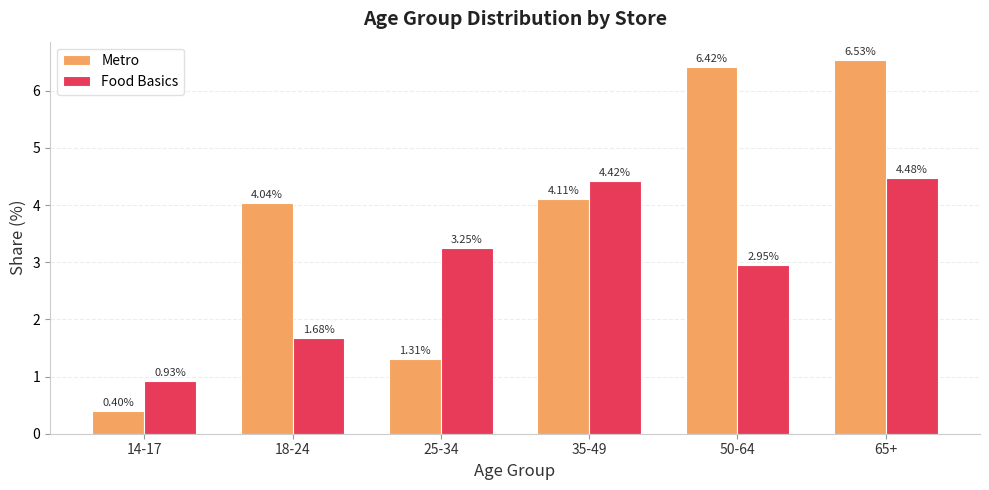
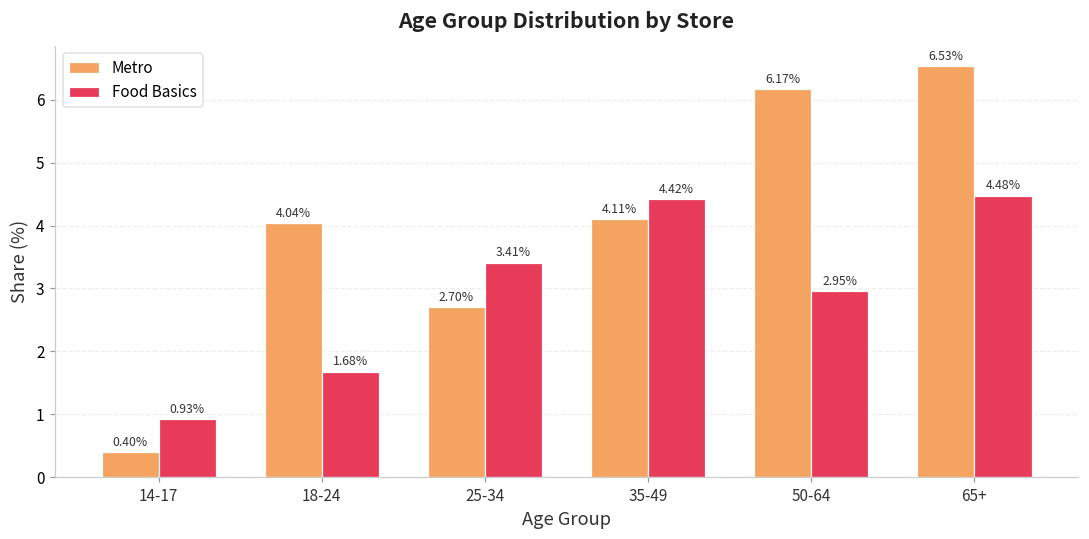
Metro, 25-34: 1.31% -> 2.70%
Food Basics, 25-34: 3.25% -> 3.41%
Metro, 50-64: 6.42% -> 6.17%
